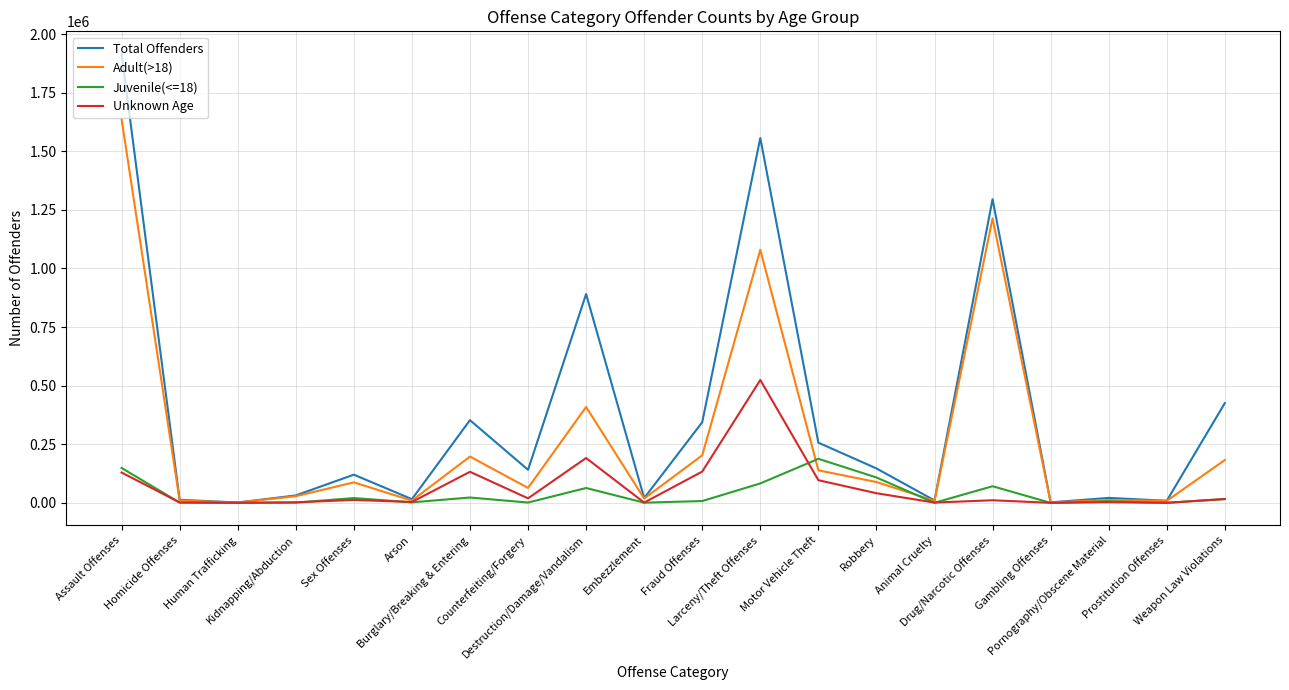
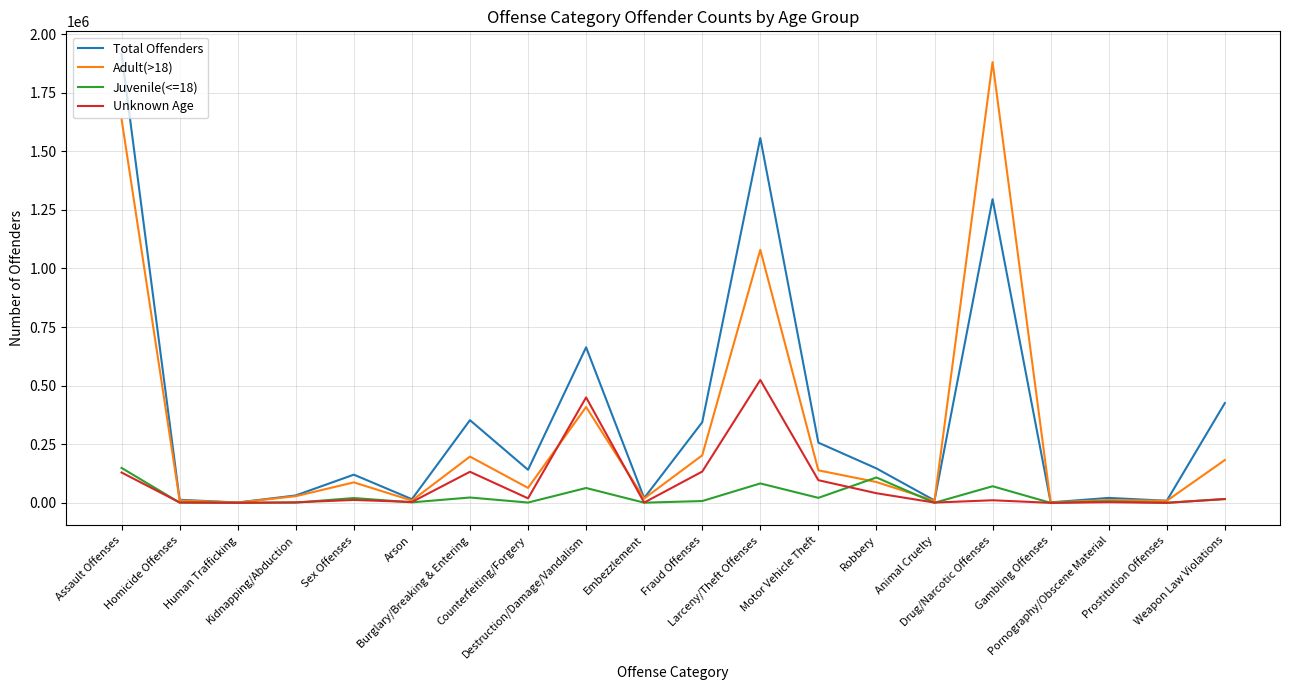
Total Offenders, Destruction/Damage/Vandalism: 890000 -> 660000
Unknown Age, Destruction/Damage/Vandalism: 190000 -> 450000
Juvenile(<=18), Motor Vehicle Theft: 190000 -> 20000
Adult(>18), Drug/Narcotic Offenses: 1210000 -> 1880000
